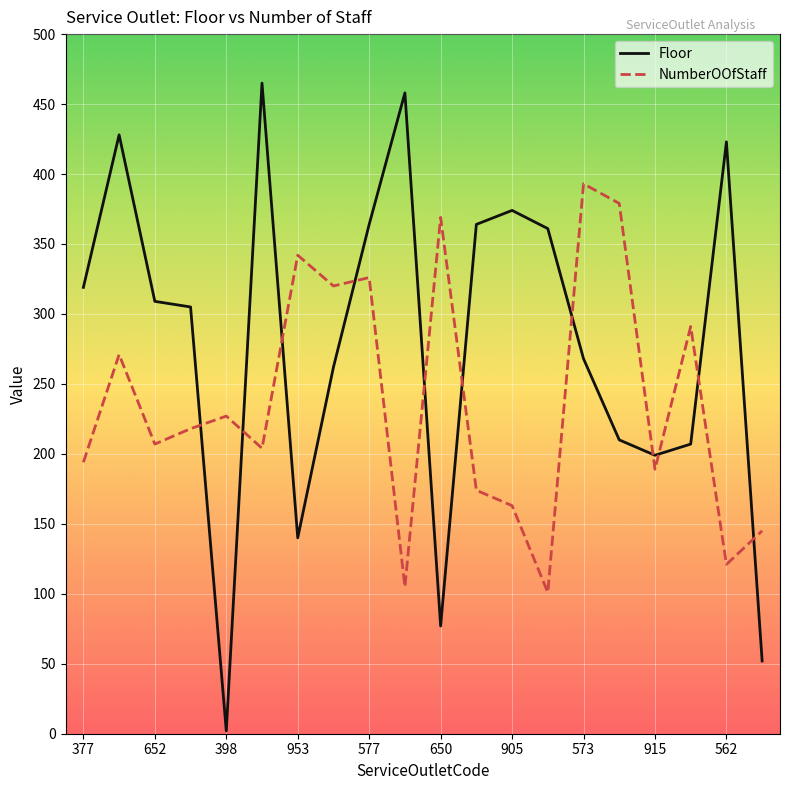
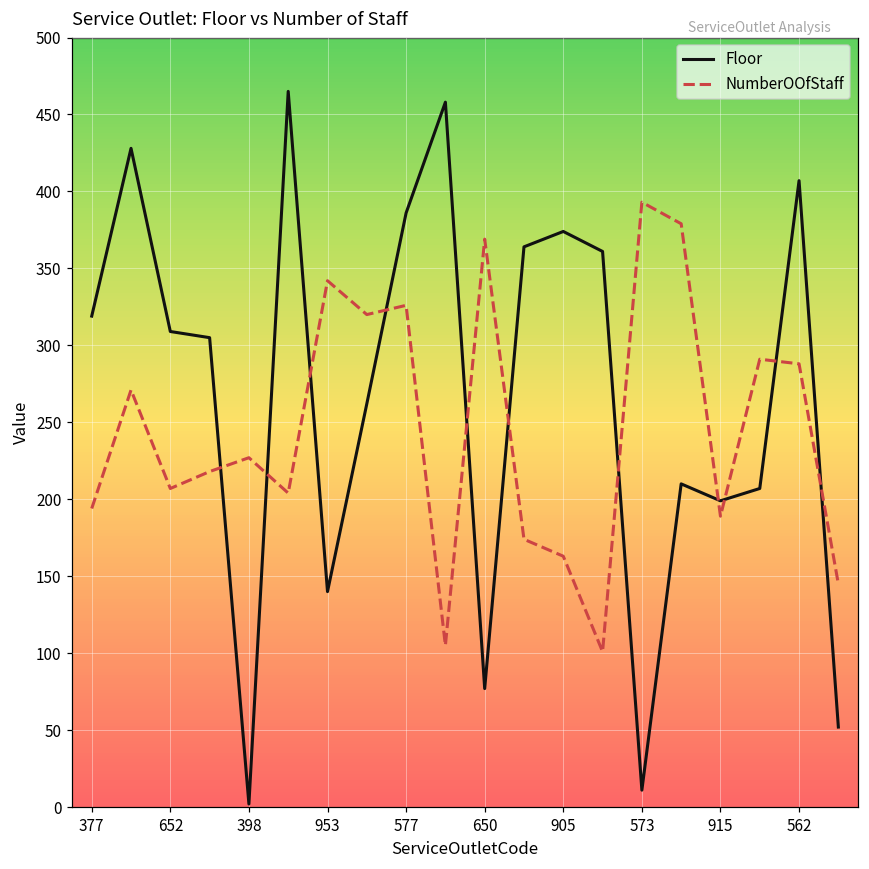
Floor, 577: 364 -> 386
Floor, 573: 268 -> 11
Floor, 562: 423 -> 407
NumberOOfStaff, 562: 121 -> 288
